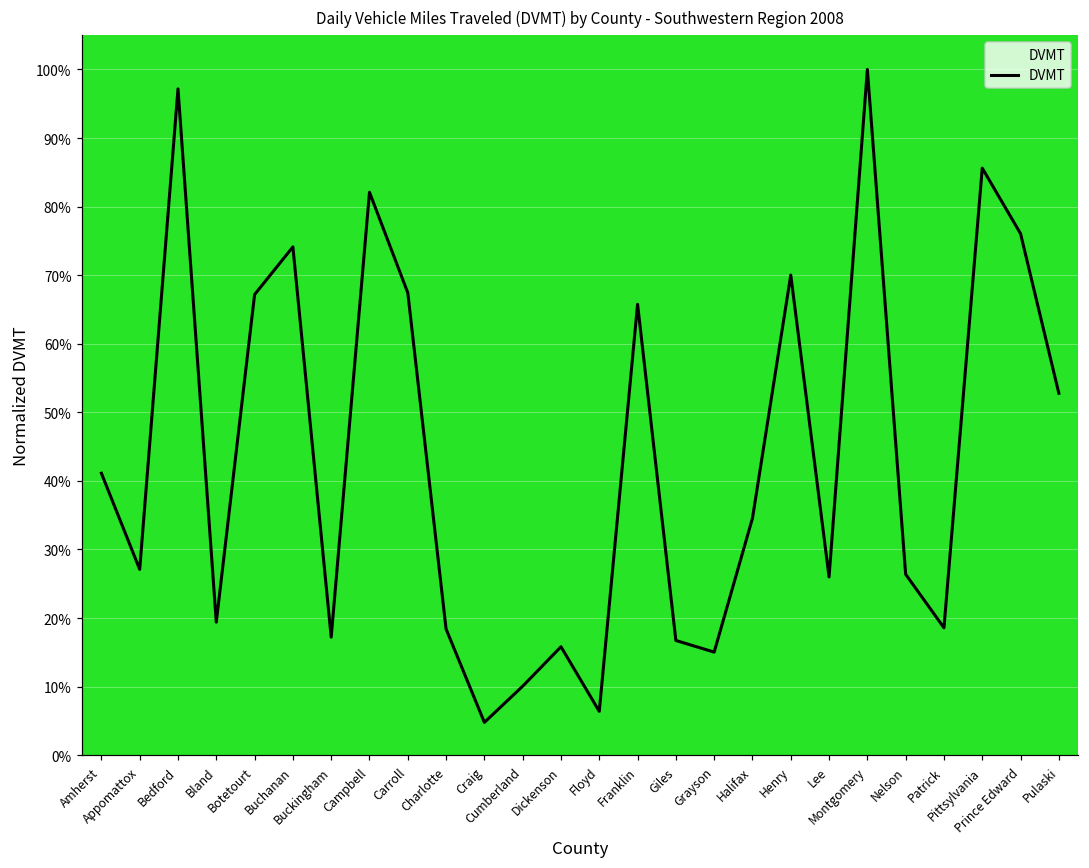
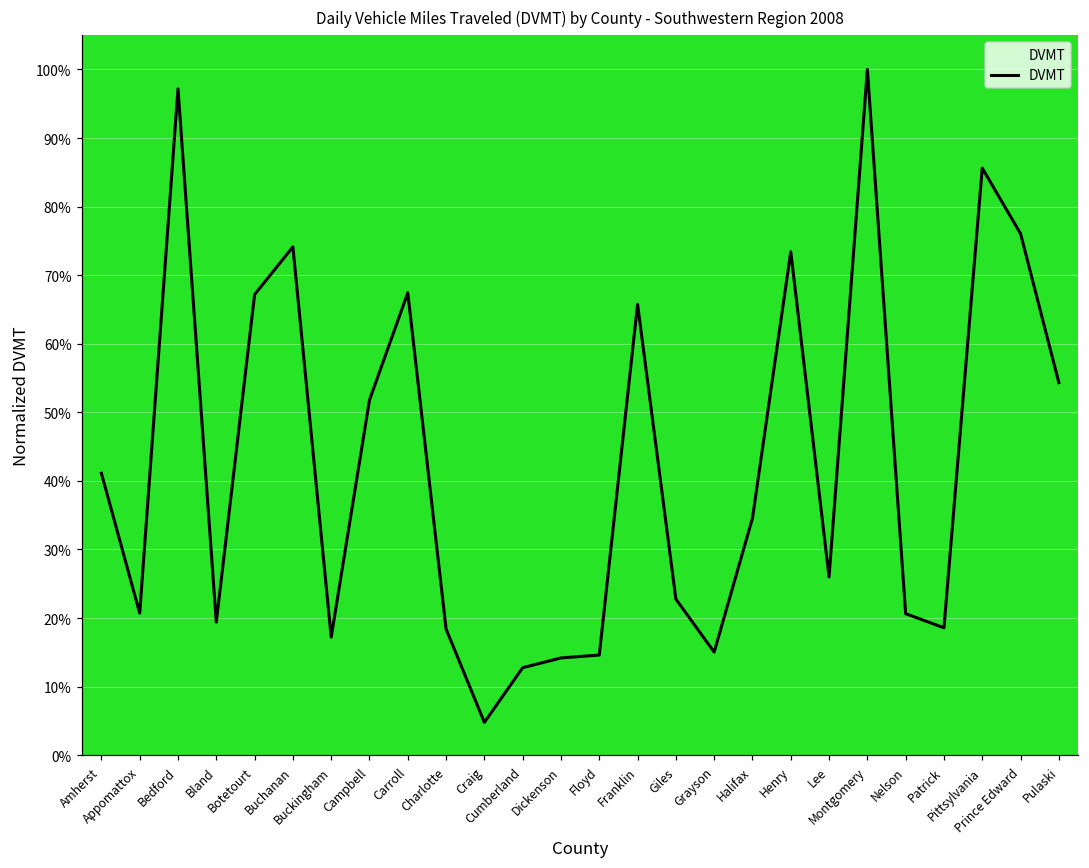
Appomattox: 27% -> 21%
Campbell: 82% -> 52%
Cumberland: 10% -> 13%
Dickenson: 16% -> 14%
Floyd: 6% -> 15%
Giles: 17% -> 23%
Henry: 70% -> 73%
Nelson: 26% -> 21%
Pulaski: 53% -> 54%
